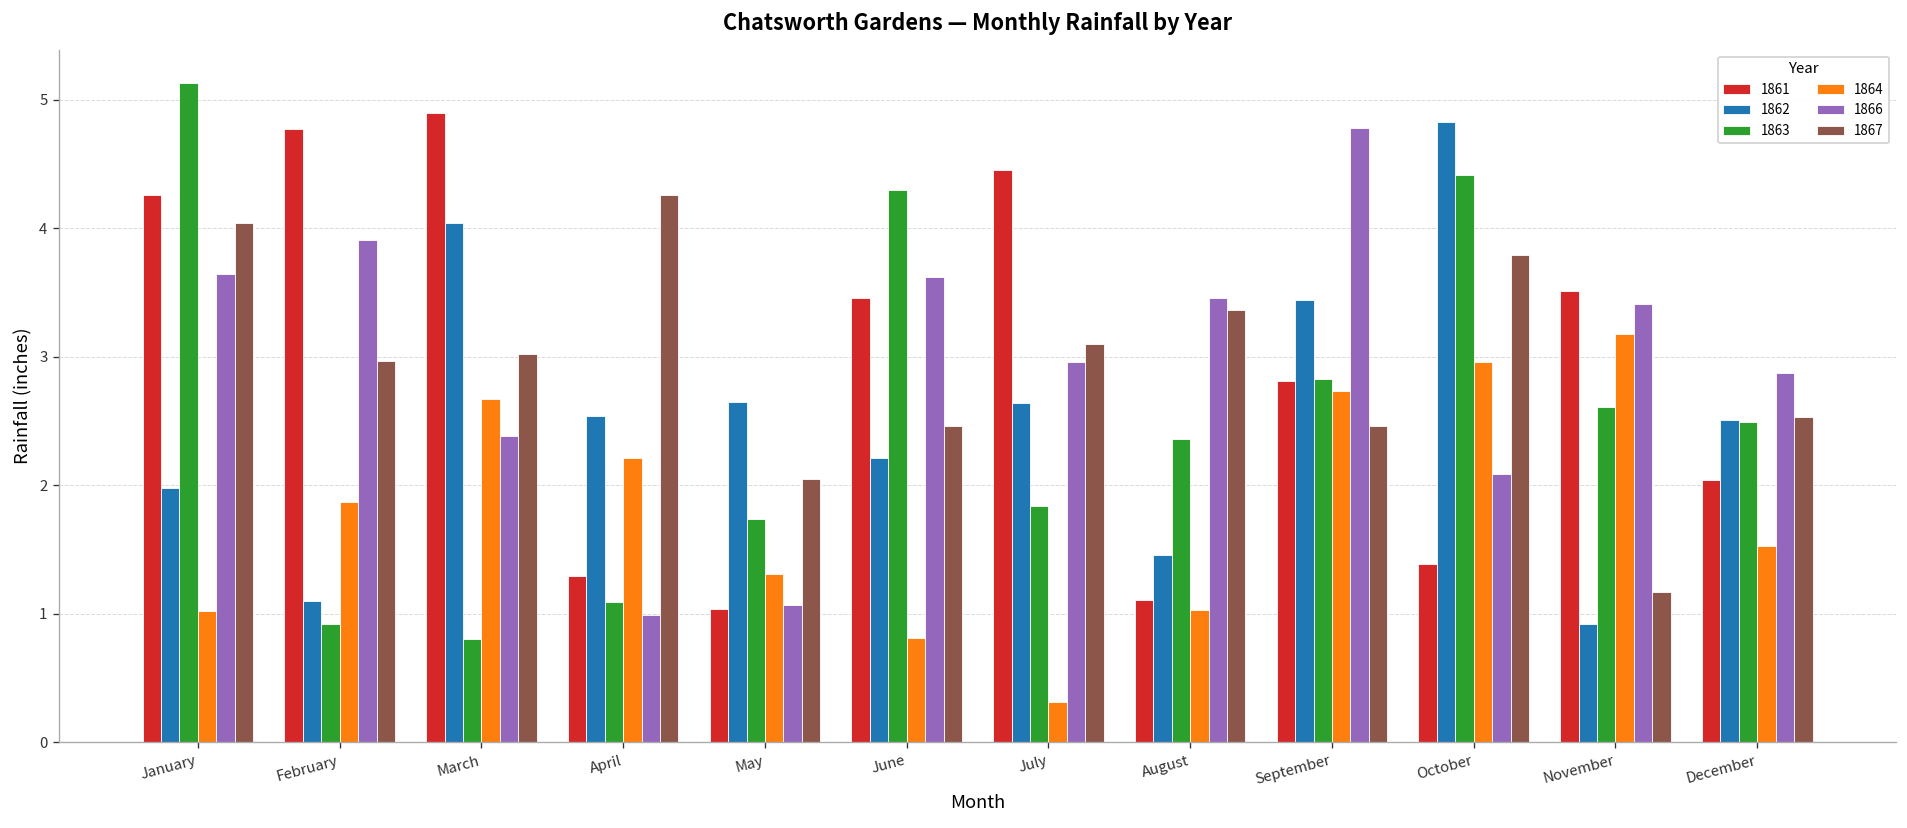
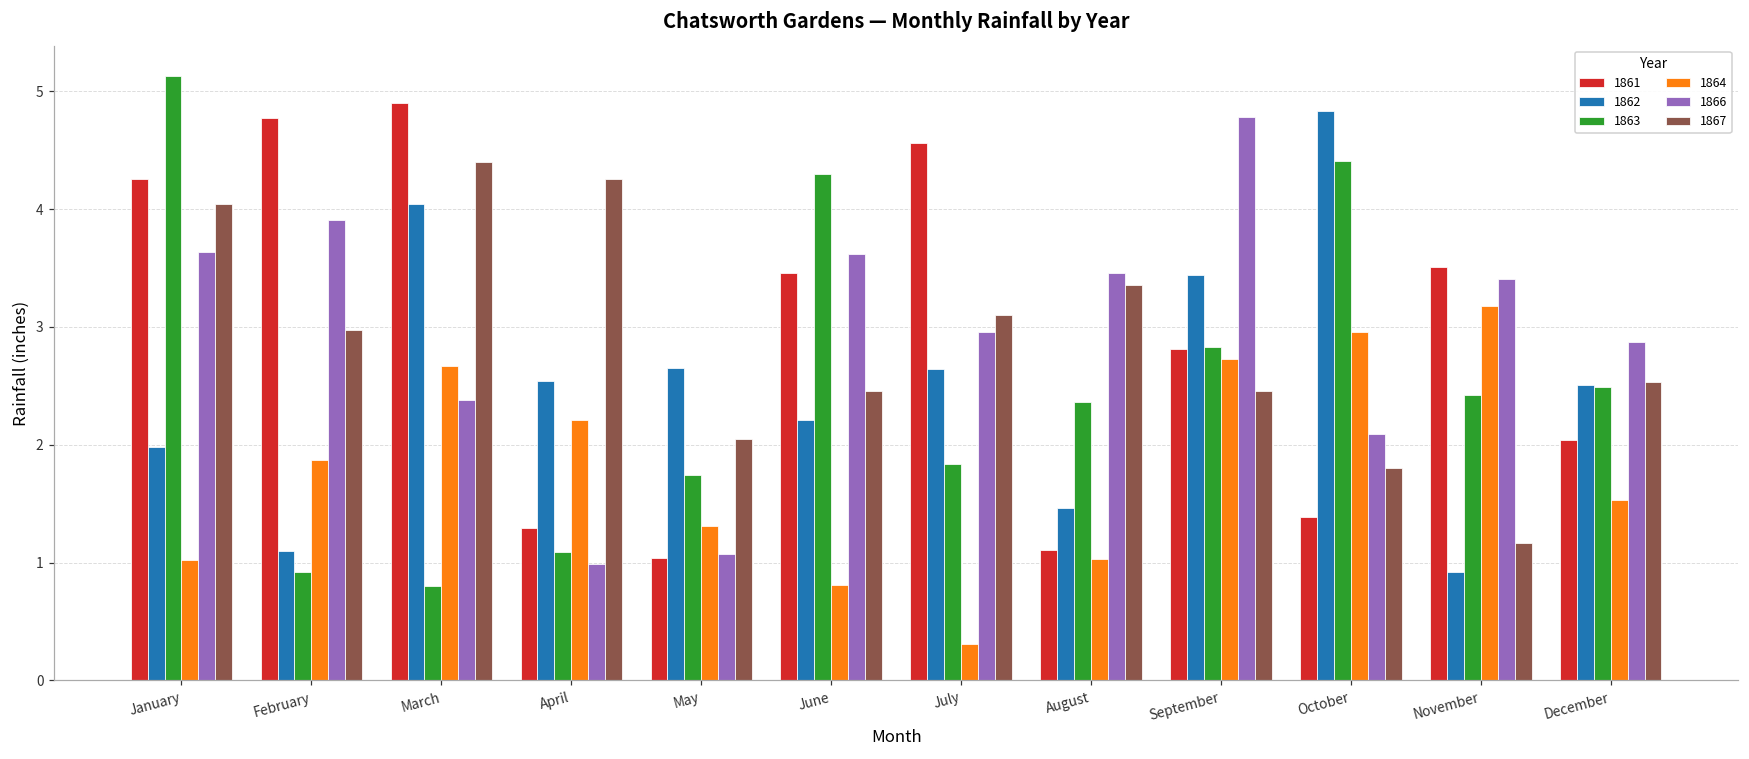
1867, March: 3.02 -> 4.40
1861, July: 4.45 -> 4.56
1867, October: 3.79 -> 1.80
1863, November: 2.61 -> 2.42
